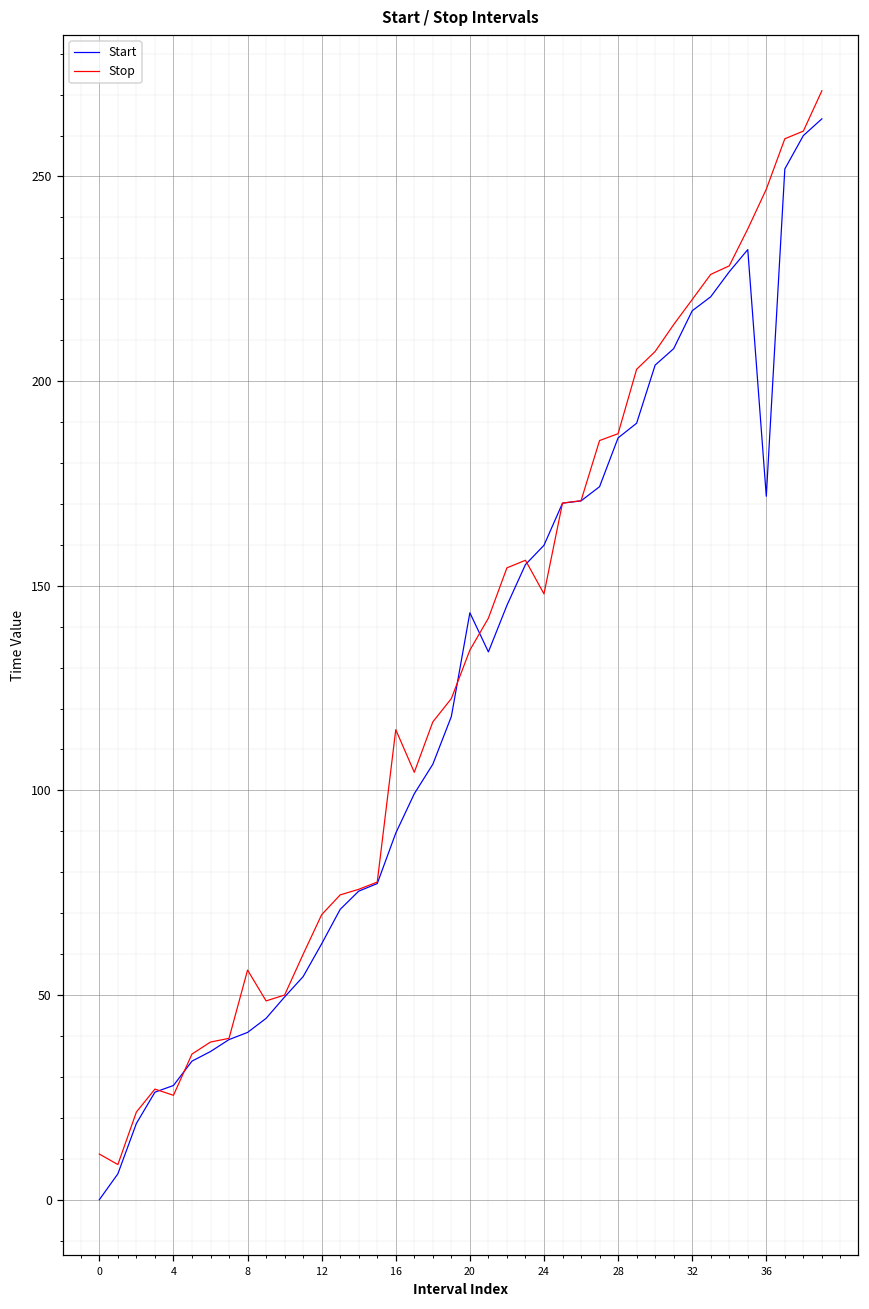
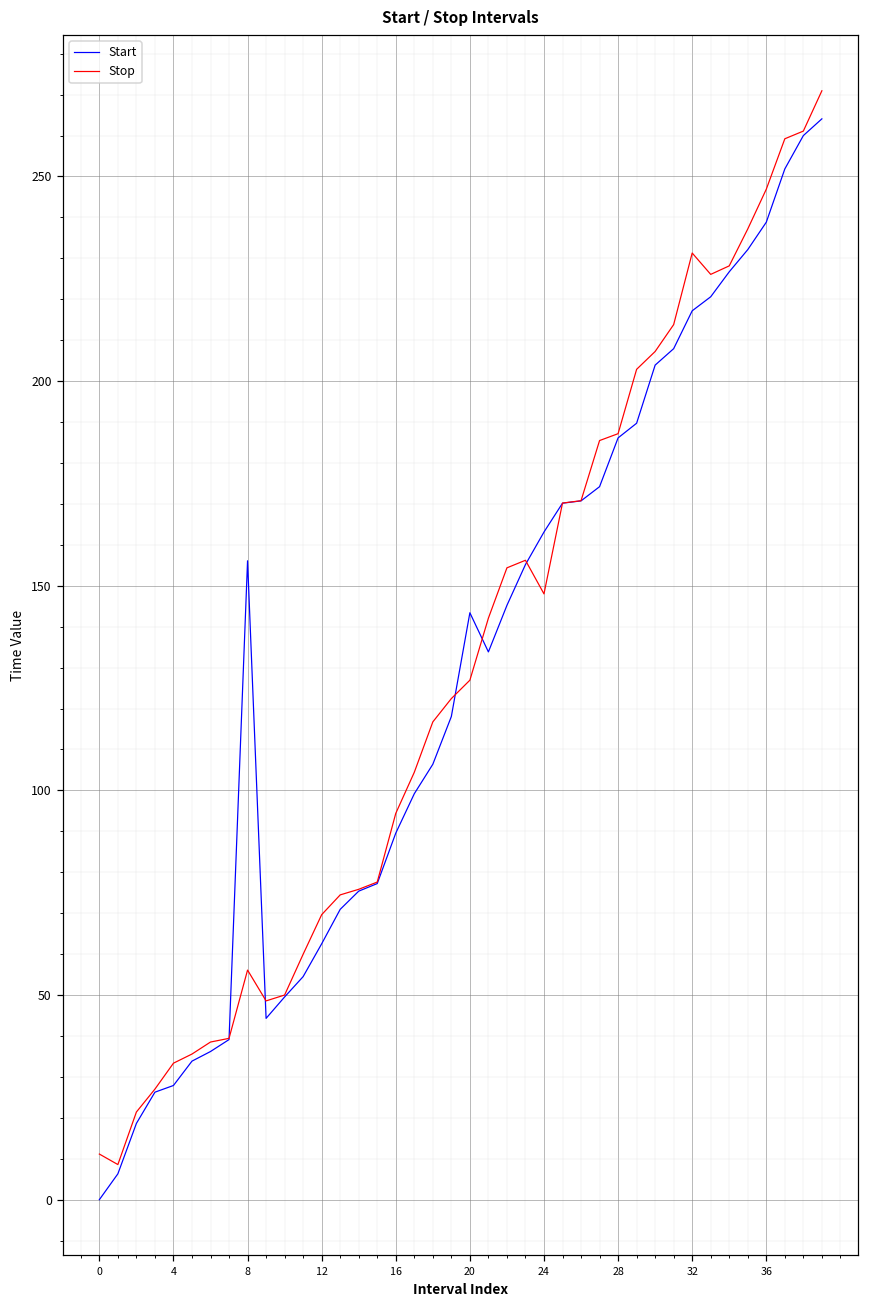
Stop, 4: 26 -> 33
Start, 8: 41 -> 156
Stop, 16: 115 -> 94
Stop, 20: 134 -> 127
Start, 24: 160 -> 163
Stop, 32: 220 -> 231
Start, 36: 172 -> 239
